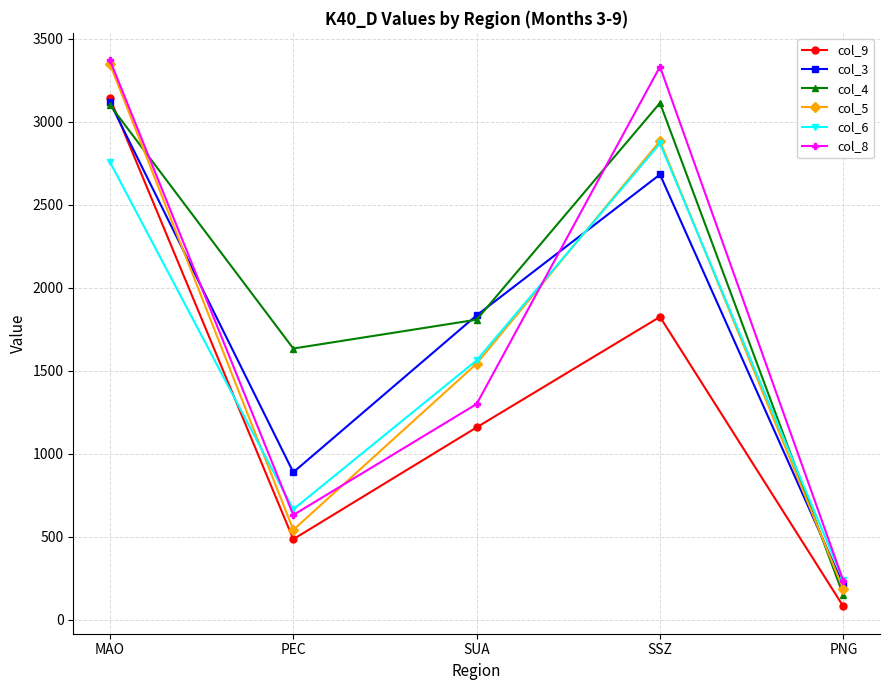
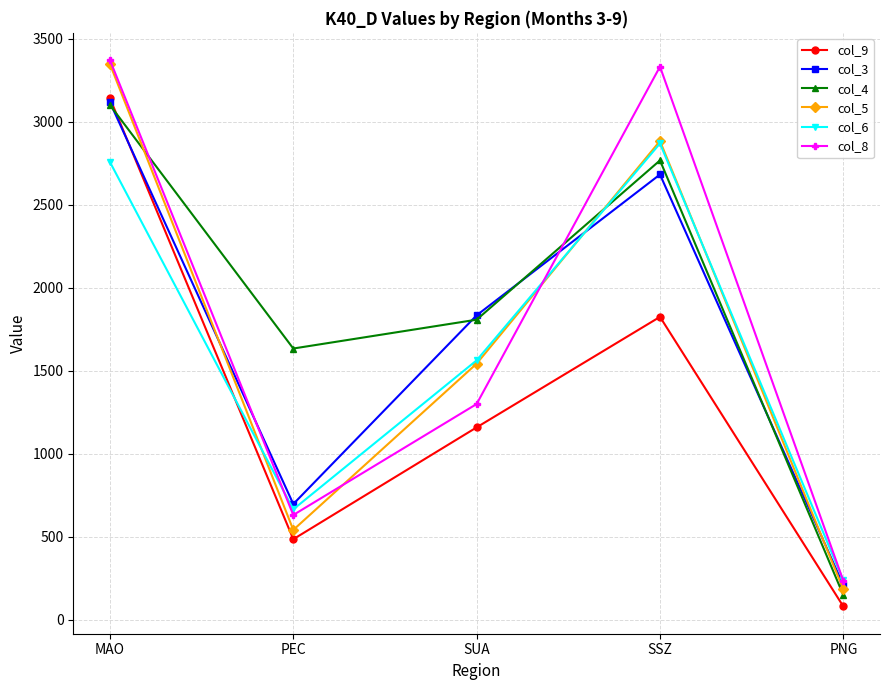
col_3, PEC: 890 -> 700
col_4, SSZ: 3110 -> 2770
